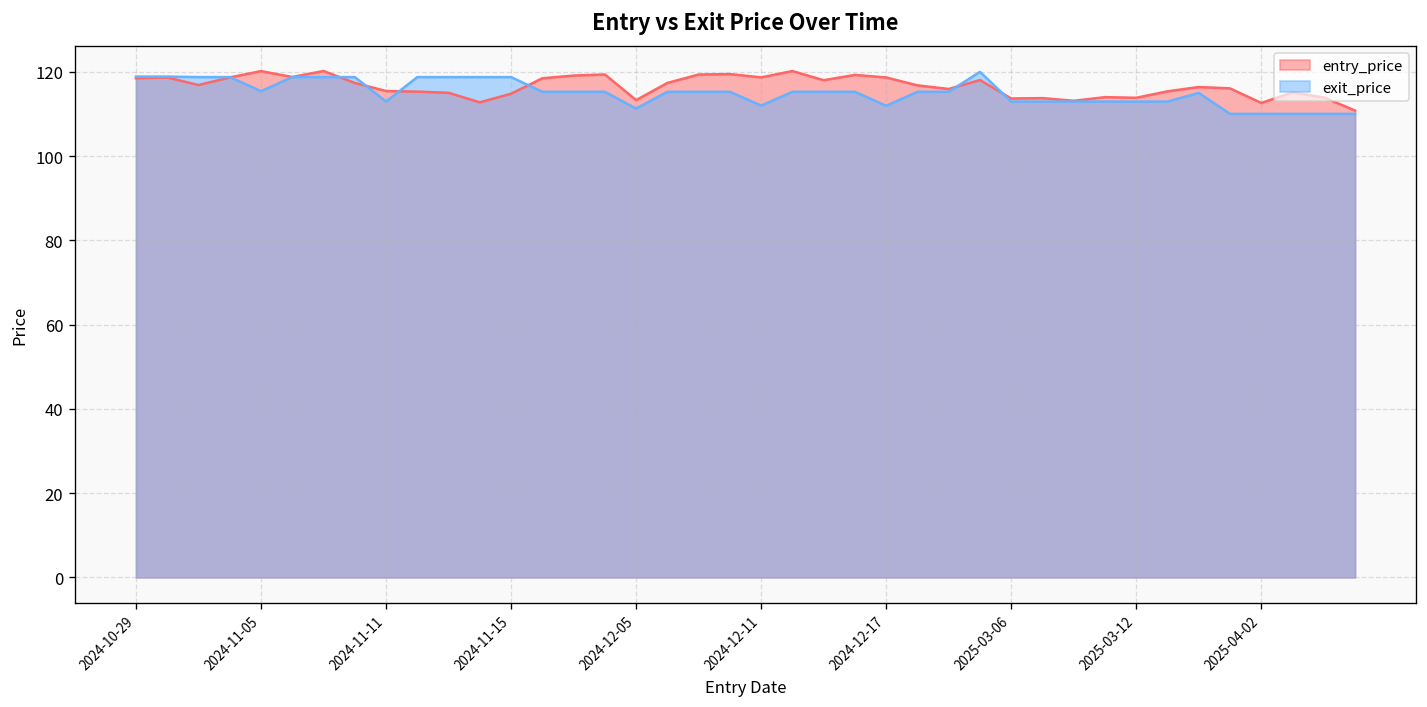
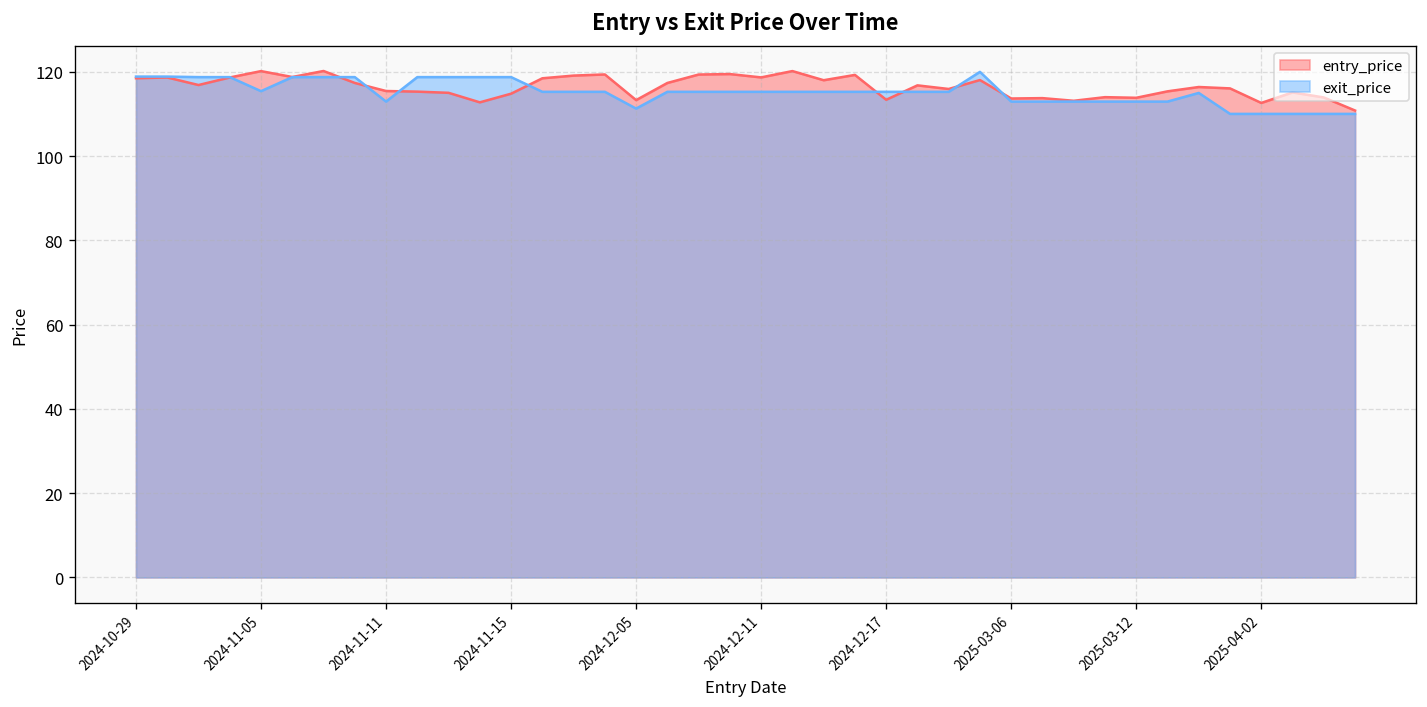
exit_price, 2024-12-11: 112 -> 115
entry_price, 2024-12-17: 119 -> 113
exit_price, 2024-12-17: 112 -> 115
